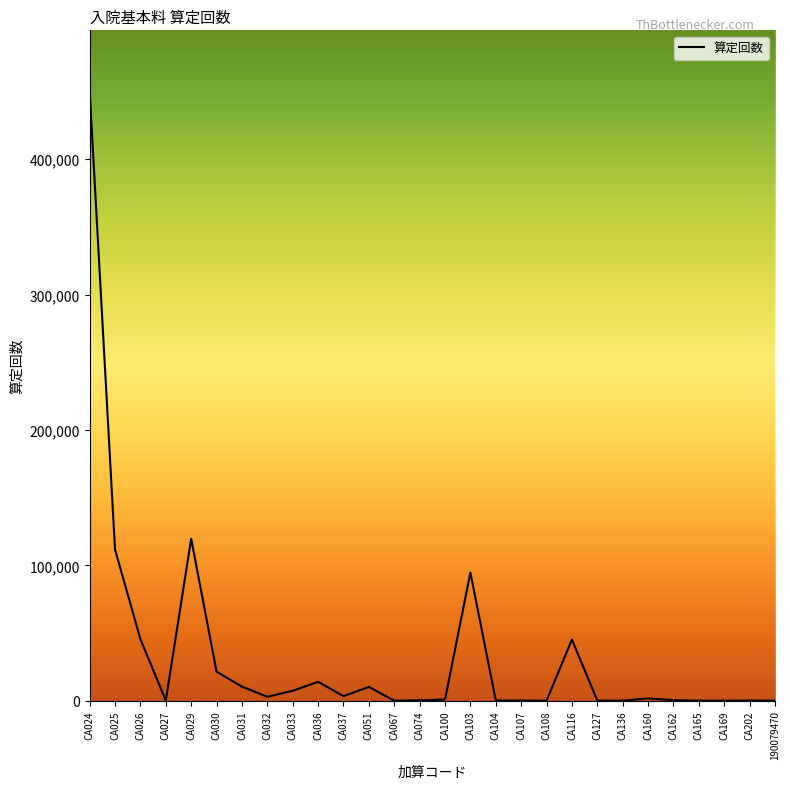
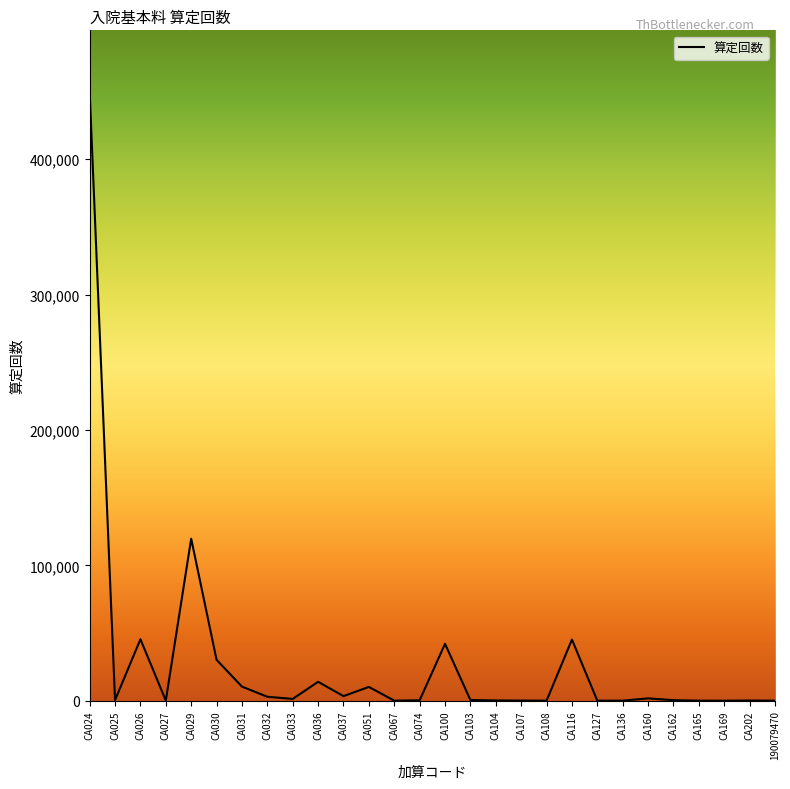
CA025: 112,000 -> 0
CA030: 21,000 -> 30,000
CA033: 7,000 -> 1,000
CA100: 1,000 -> 42,000
CA103: 95,000 -> 1,000
